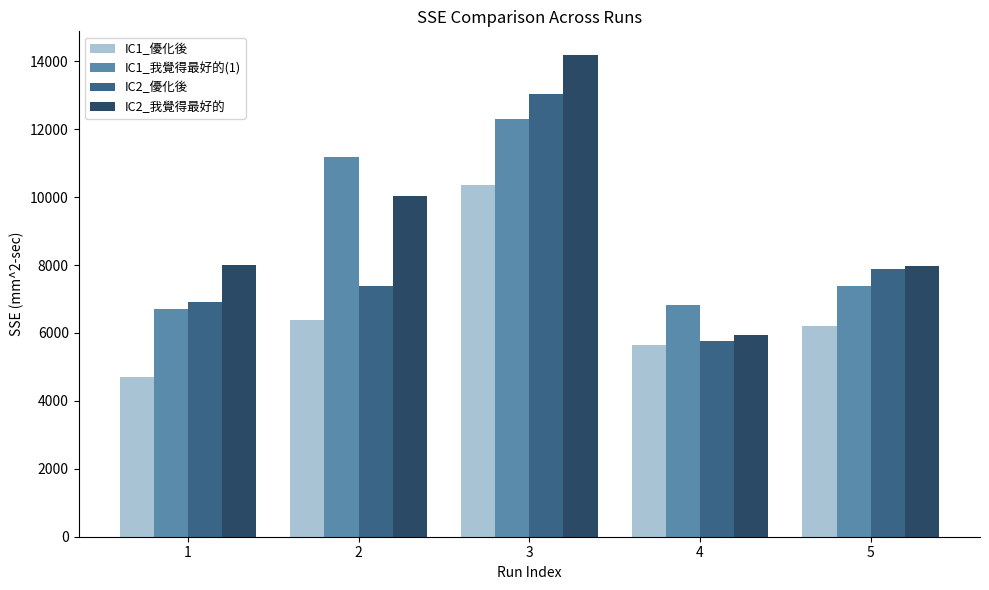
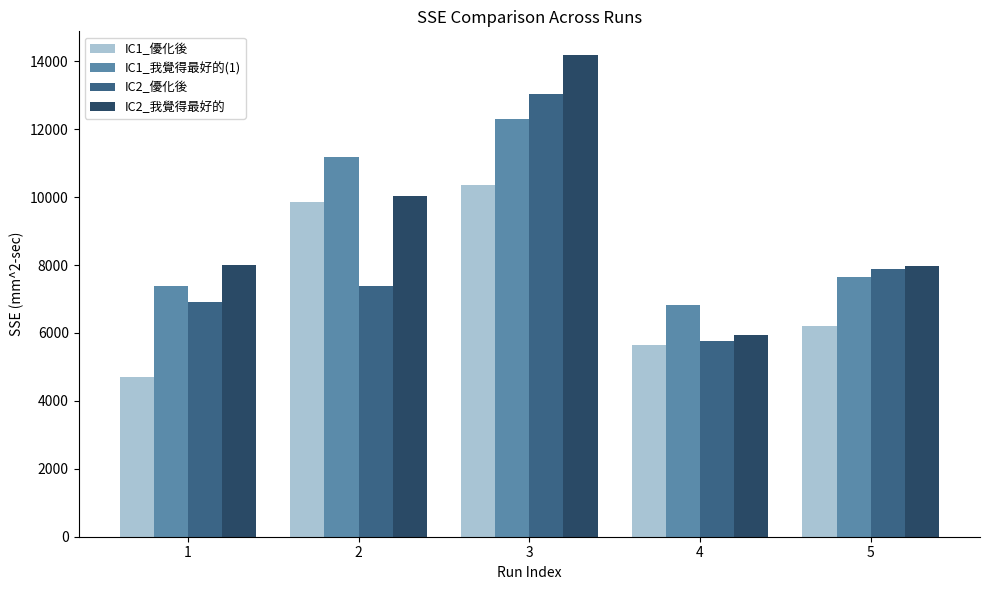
IC1_我覺得最好的(1), 1: 6700 -> 7400
IC1_優化後, 2: 6400 -> 9900
IC1_我覺得最好的(1), 5: 7400 -> 7700
